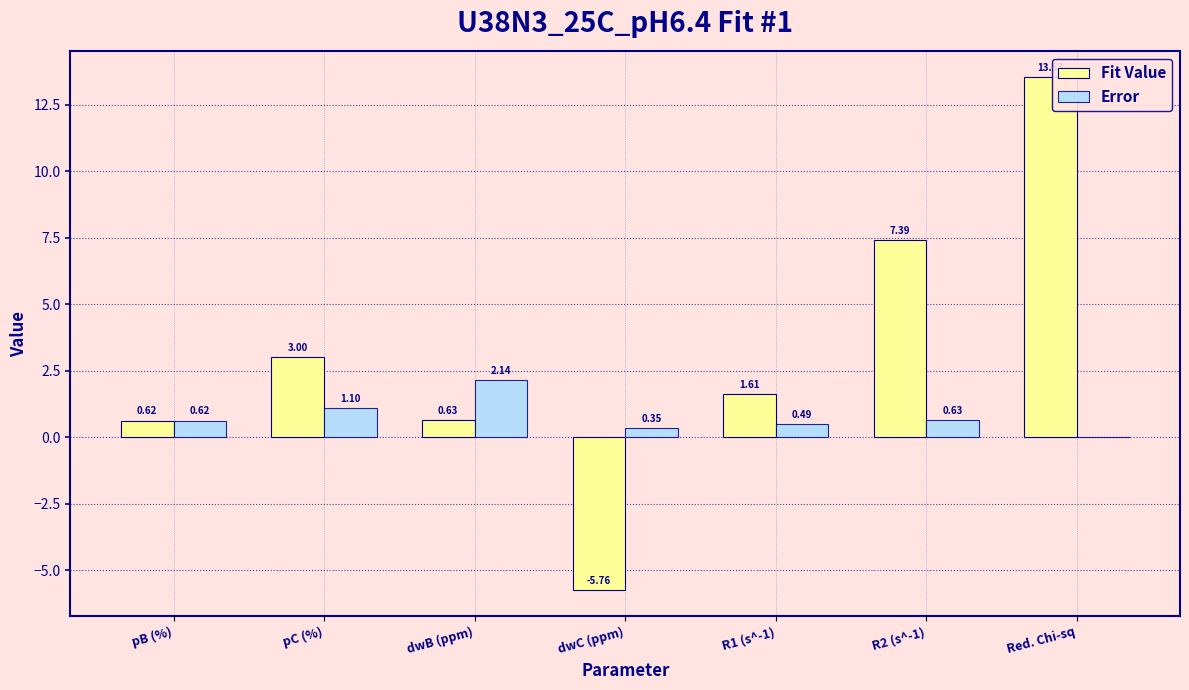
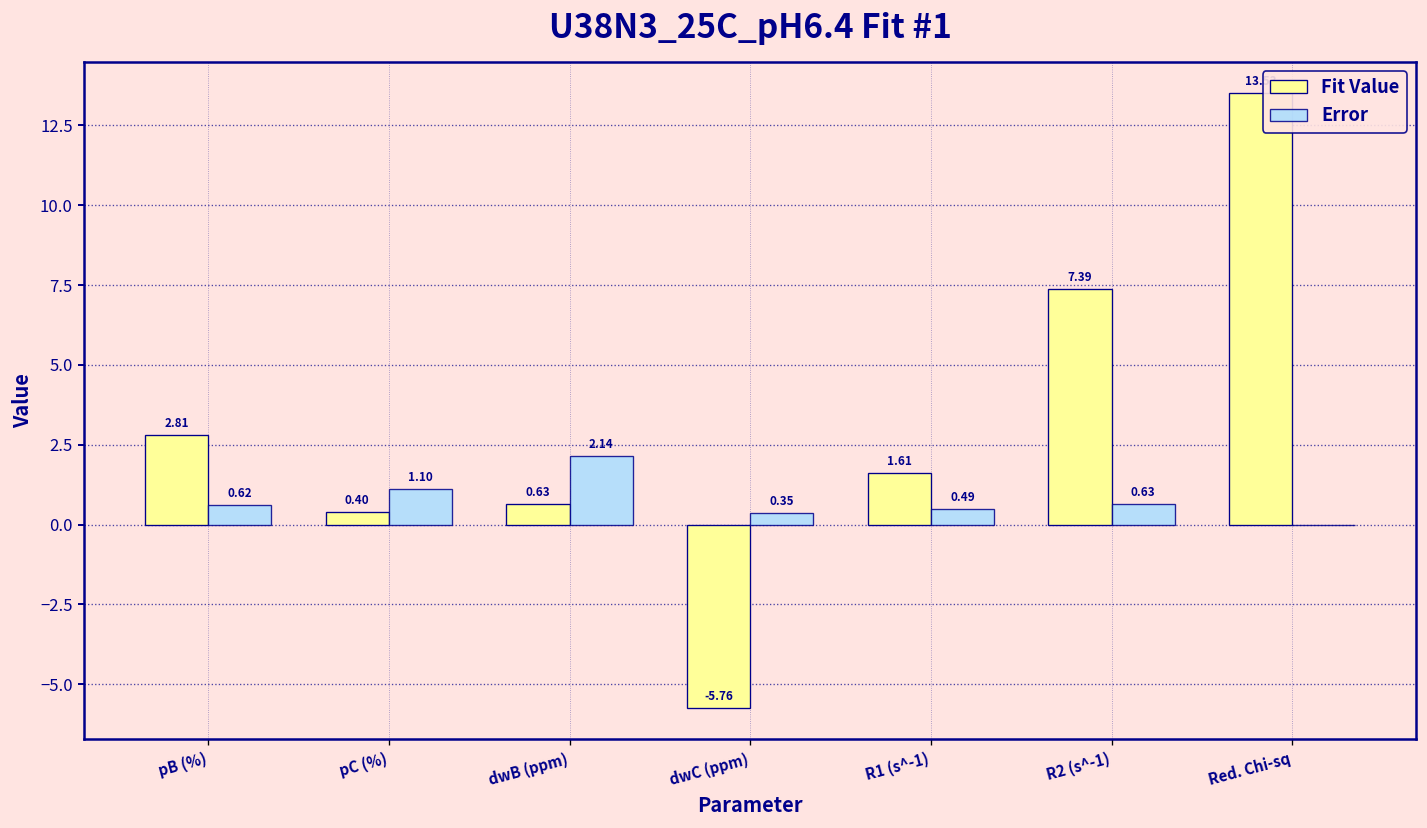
Fit Value, pB (%): 0.62 -> 2.81
Fit Value, pC (%): 3.00 -> 0.40
